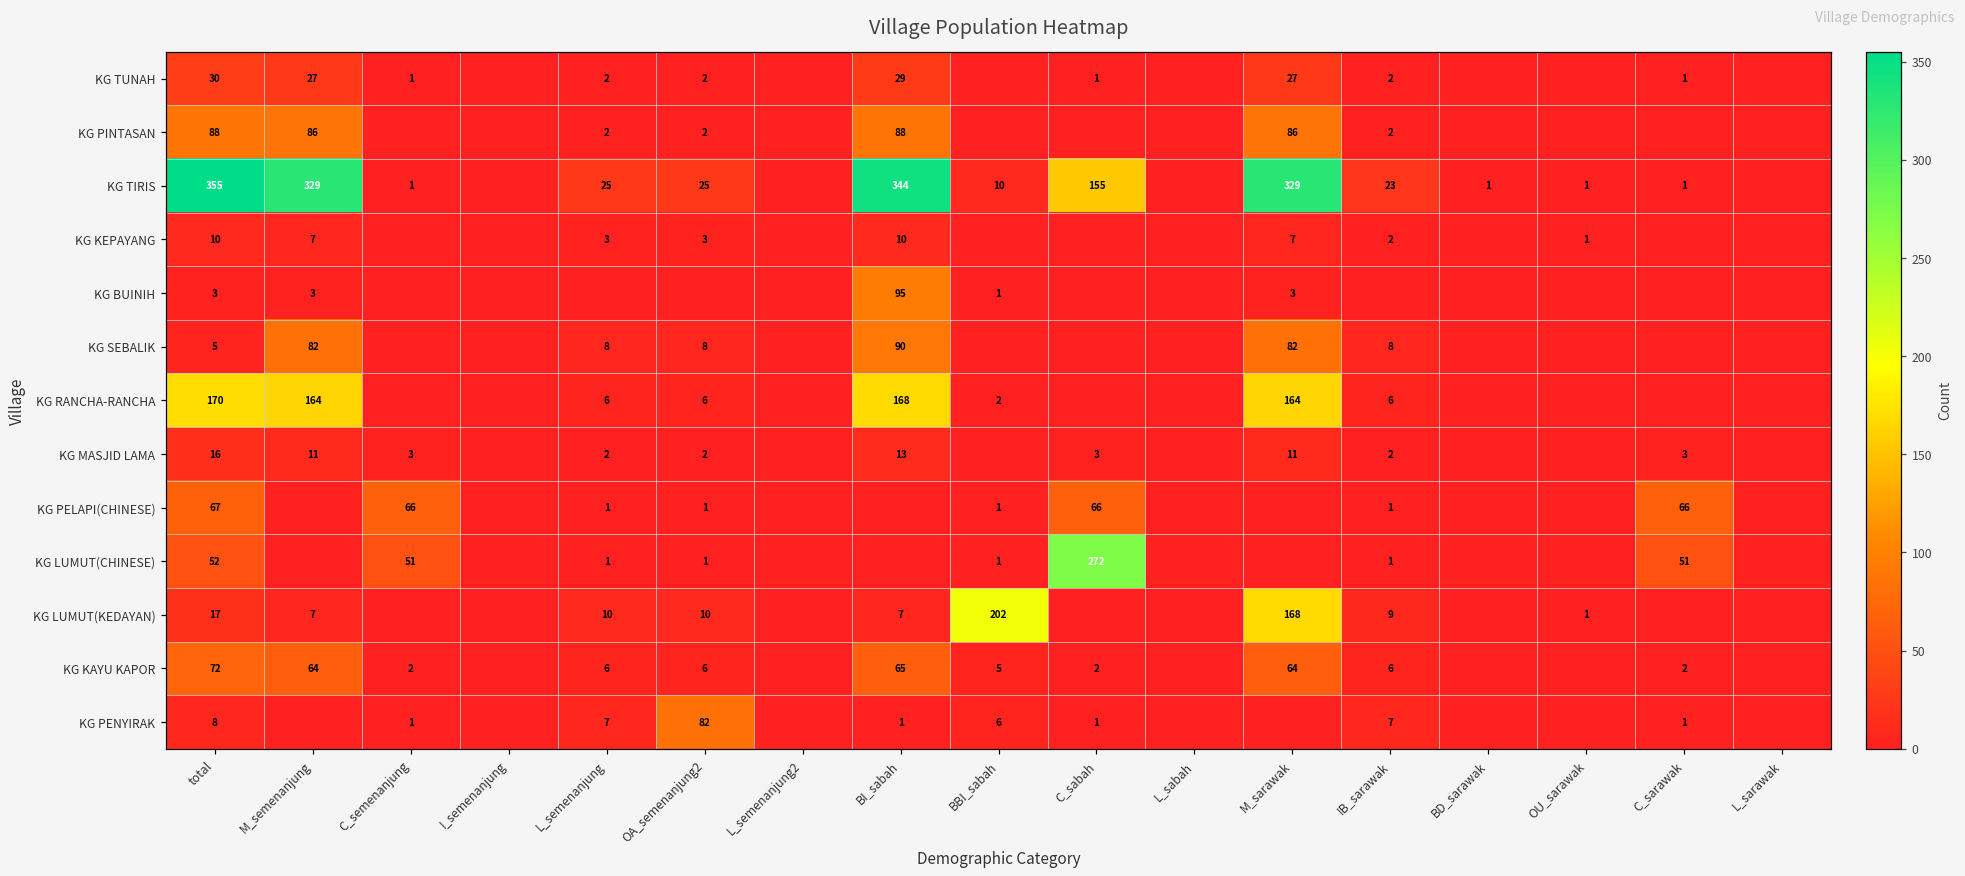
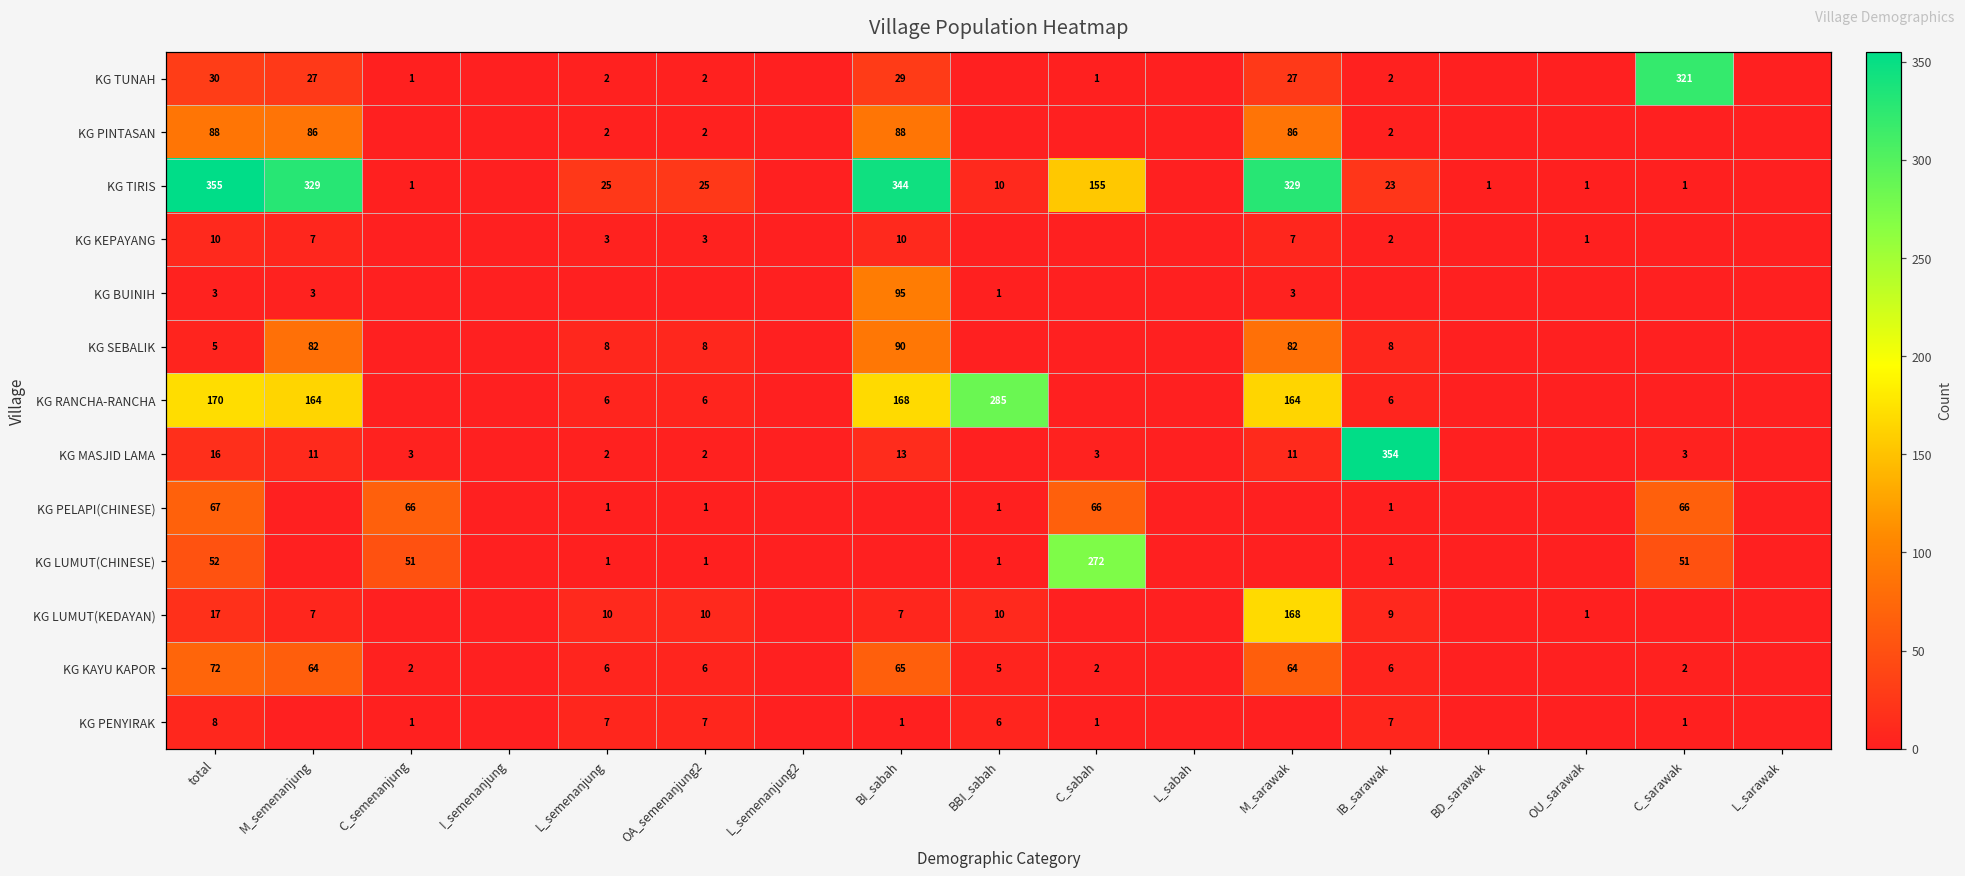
KG TUNAH, C_sarawak: 1 -> 321
KG RANCHA-RANCHA, BBI_sabah: 2 -> 285
KG MASJID LAMA, IB_sarawak: 2 -> 354
KG LUMUT(KEDAYAN), BBI_sabah: 202 -> 10
KG PENYIRAK, OA_semenanjung2: 82 -> 7
